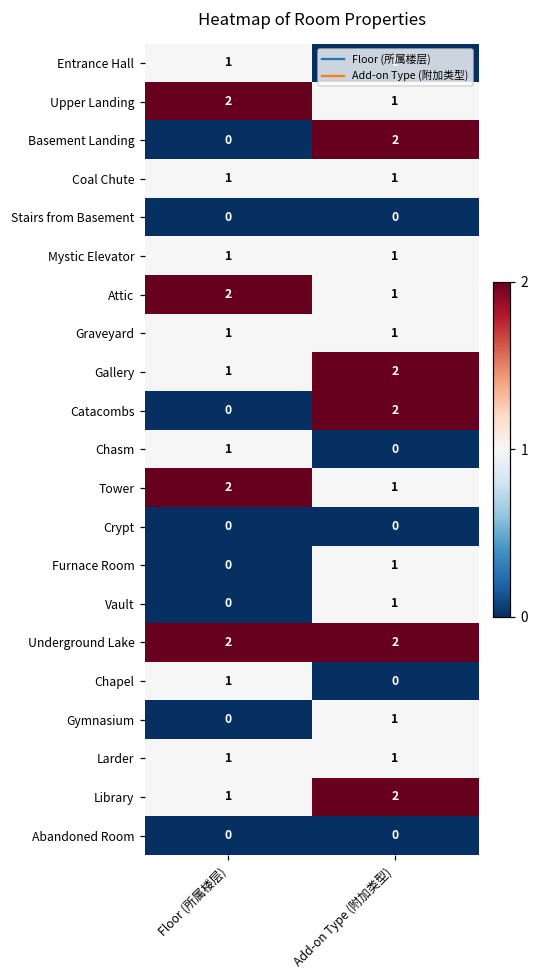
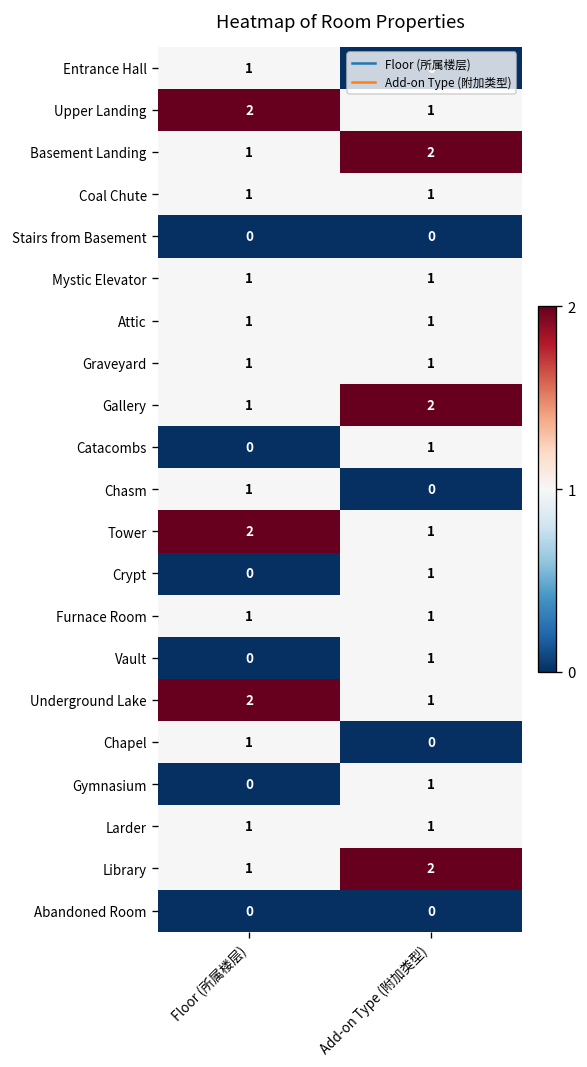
Basement Landing, Floor (所属楼层): 0 -> 1
Attic, Floor (所属楼层): 2 -> 1
Catacombs, Add-on Type (附加类型): 2 -> 1
Crypt, Add-on Type (附加类型): 0 -> 1
Furnace Room, Floor (所属楼层): 0 -> 1
Underground Lake, Add-on Type (附加类型): 2 -> 1
